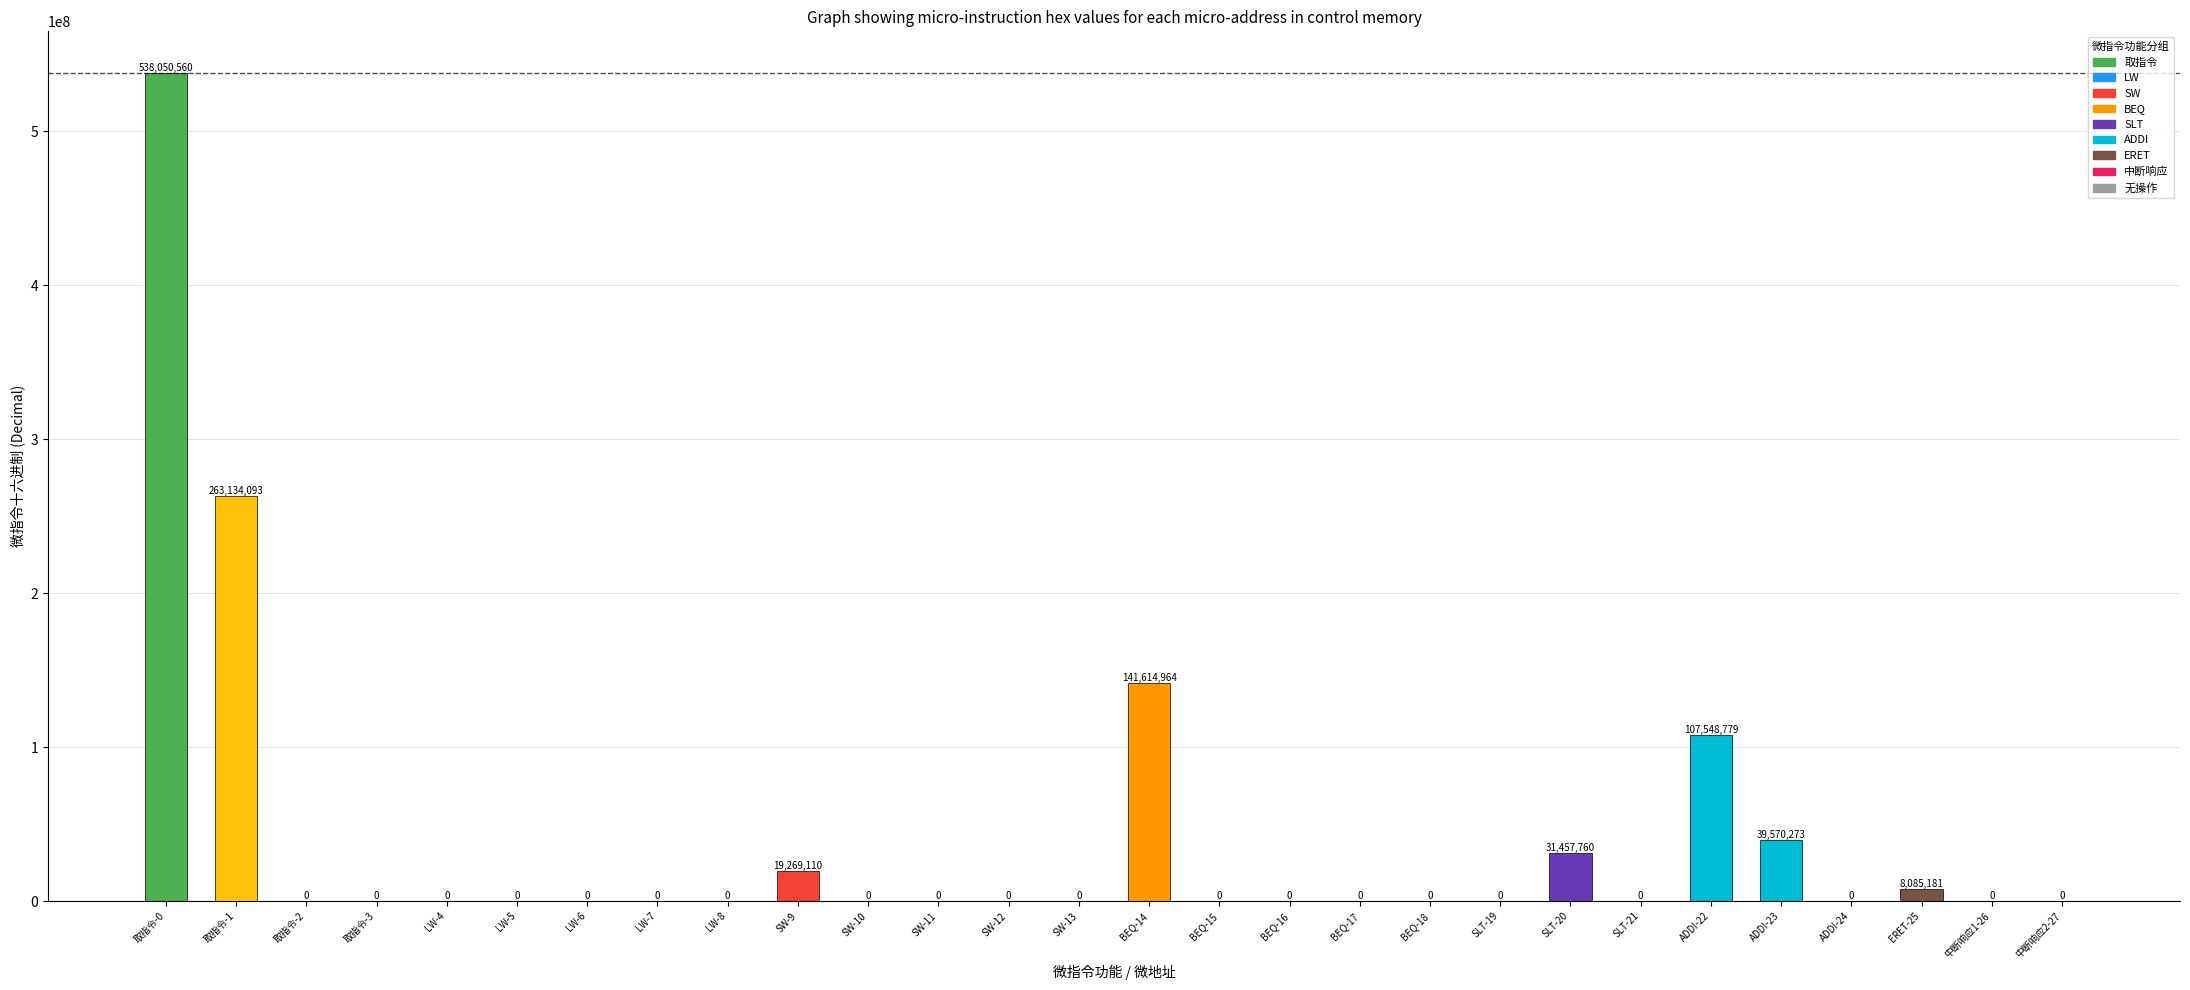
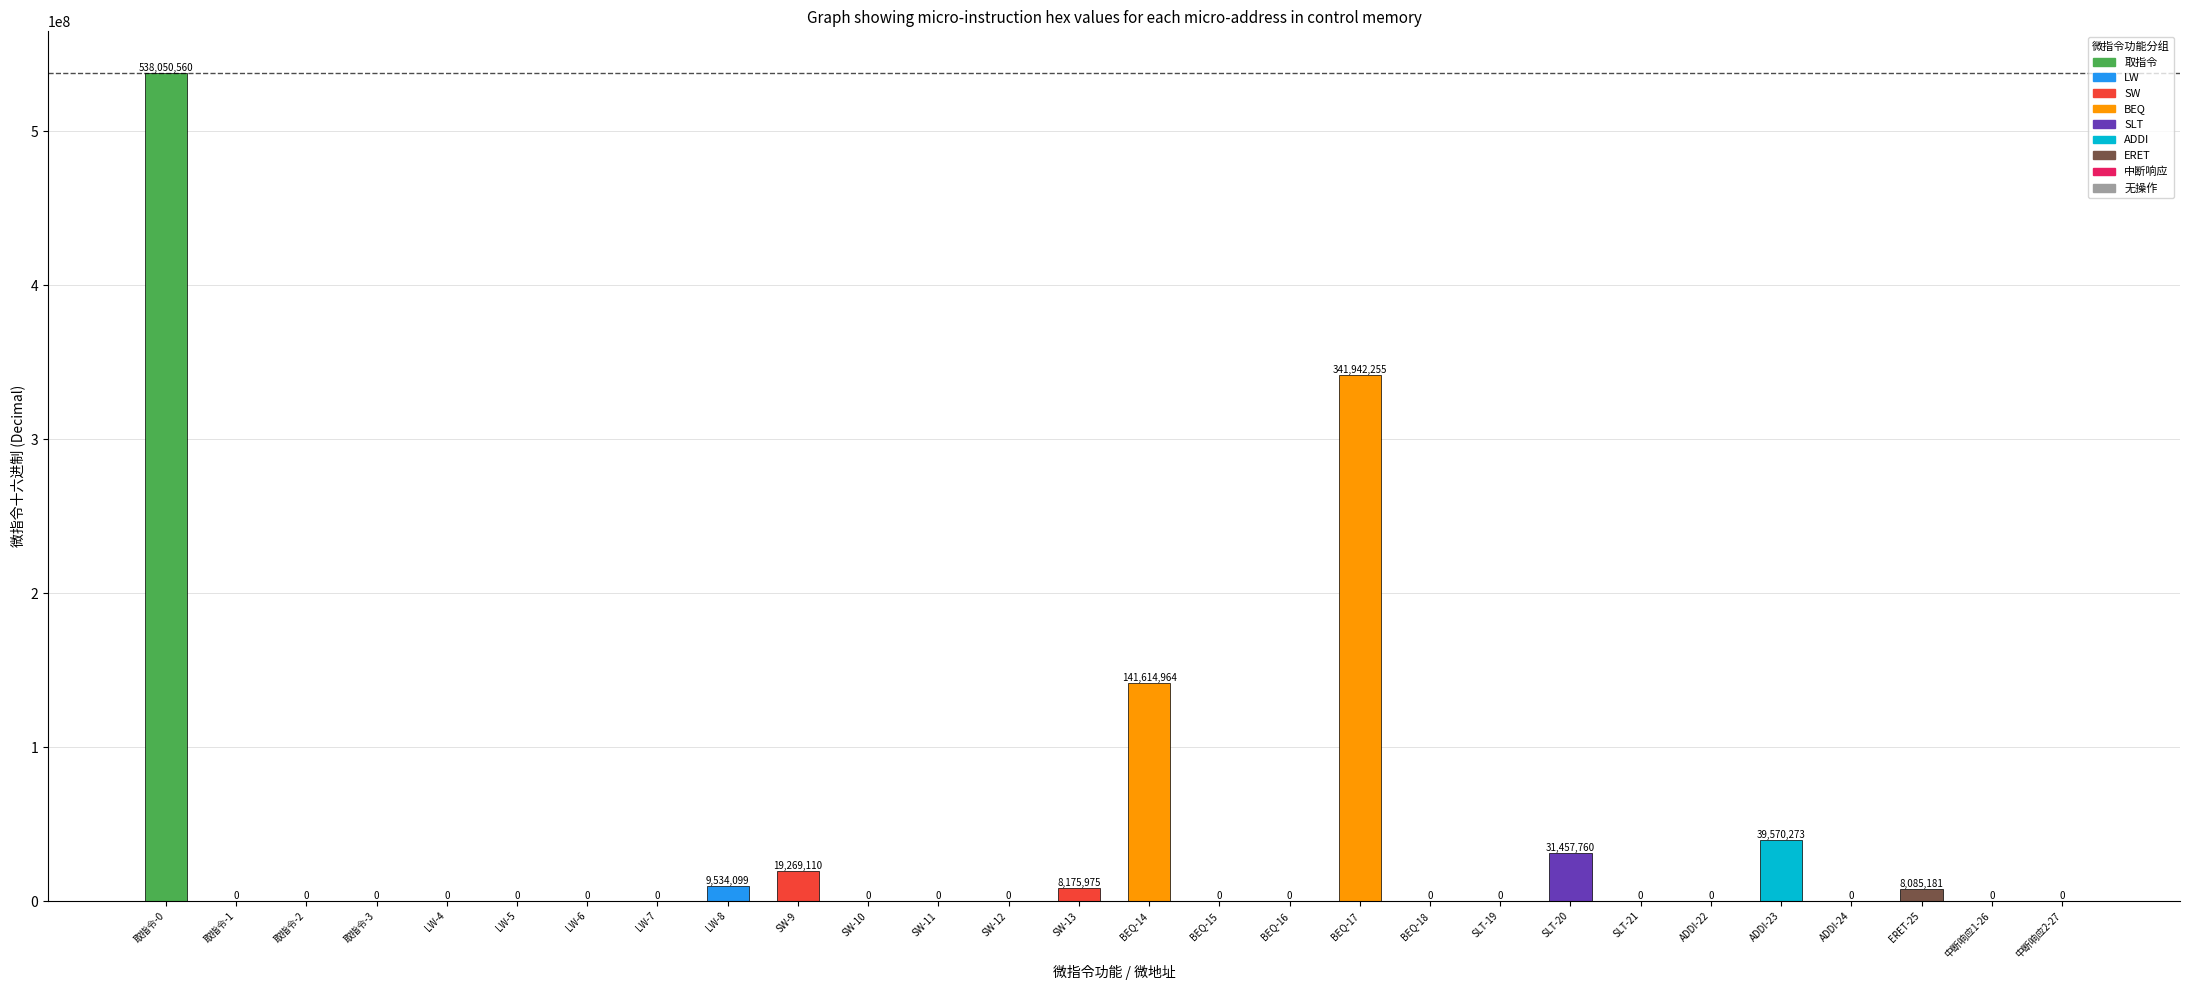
取指令-1: 263,134,093 -> 0
LW-8: 0 -> 9,534,099
SW-13: 0 -> 8,175,975
BEQ-17: 0 -> 341,942,255
ADDI-22: 107,548,779 -> 0
